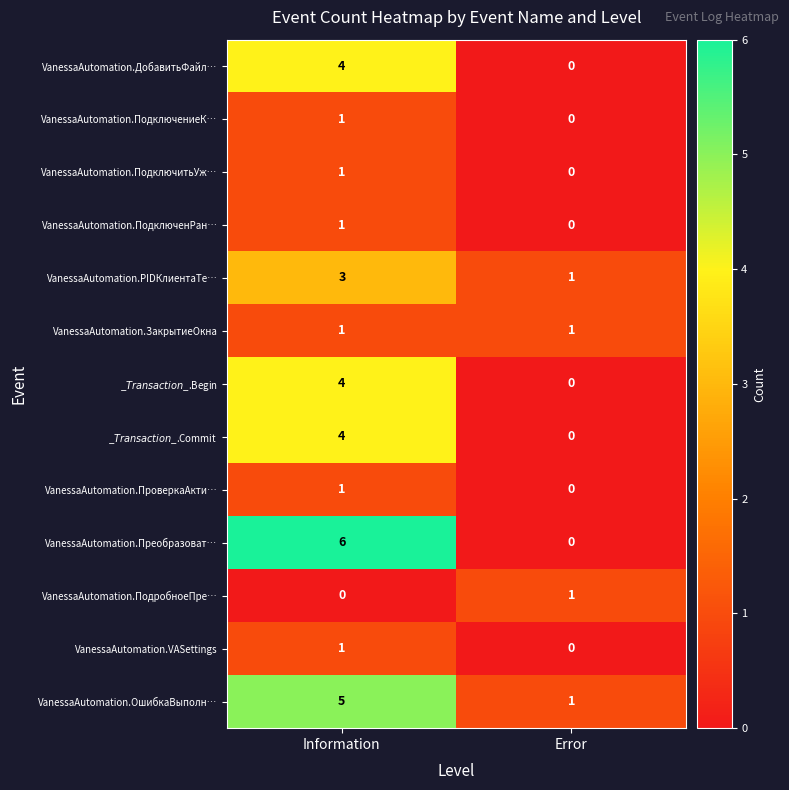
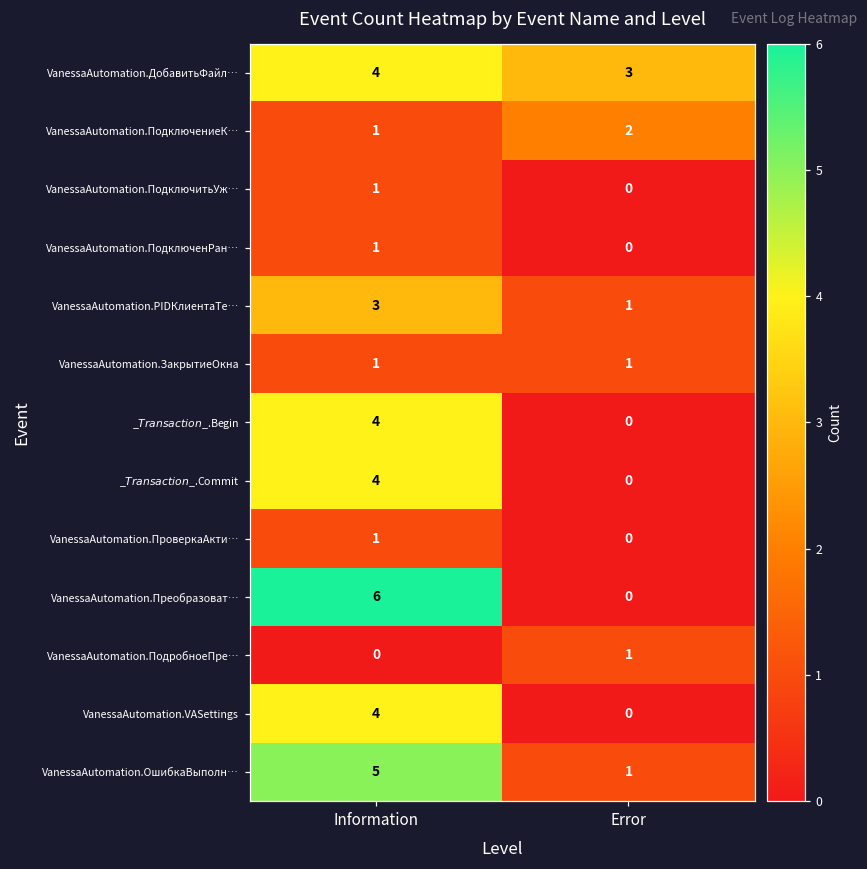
VanessaAutomation.ДобавитьФайл…, Error: 0 -> 3
VanessaAutomation.ПодключениеК…, Error: 0 -> 2
VanessaAutomation.VASettings, Information: 1 -> 4
